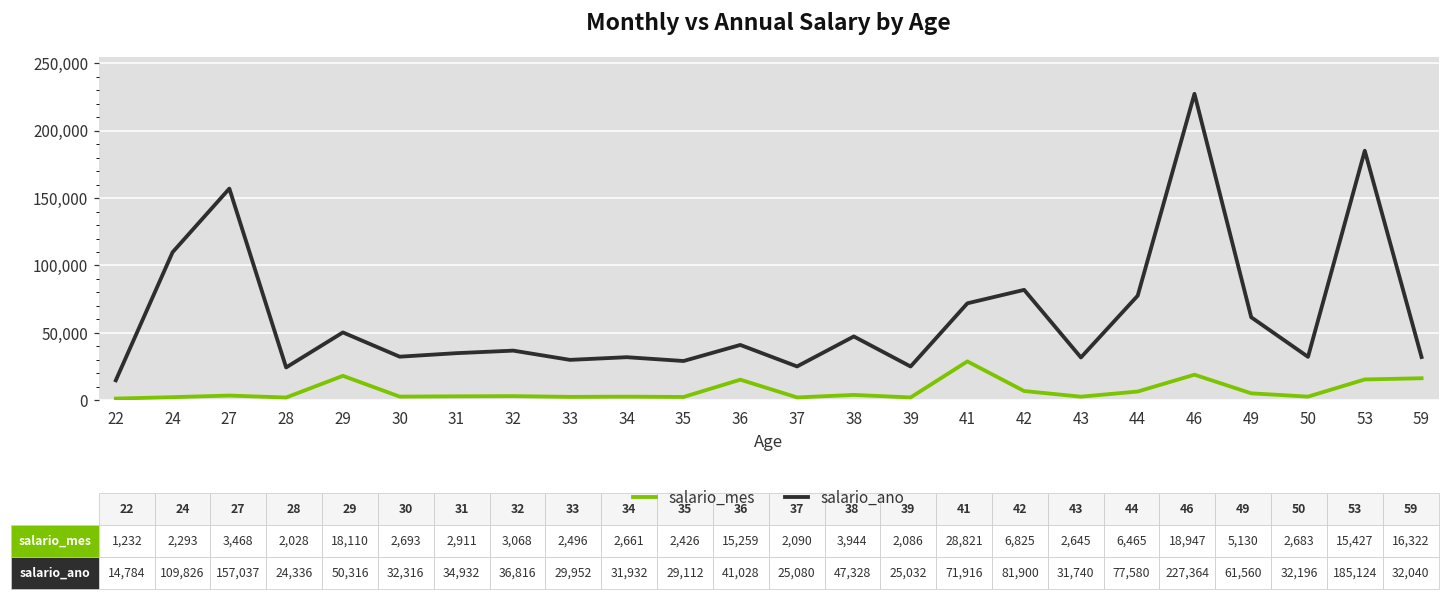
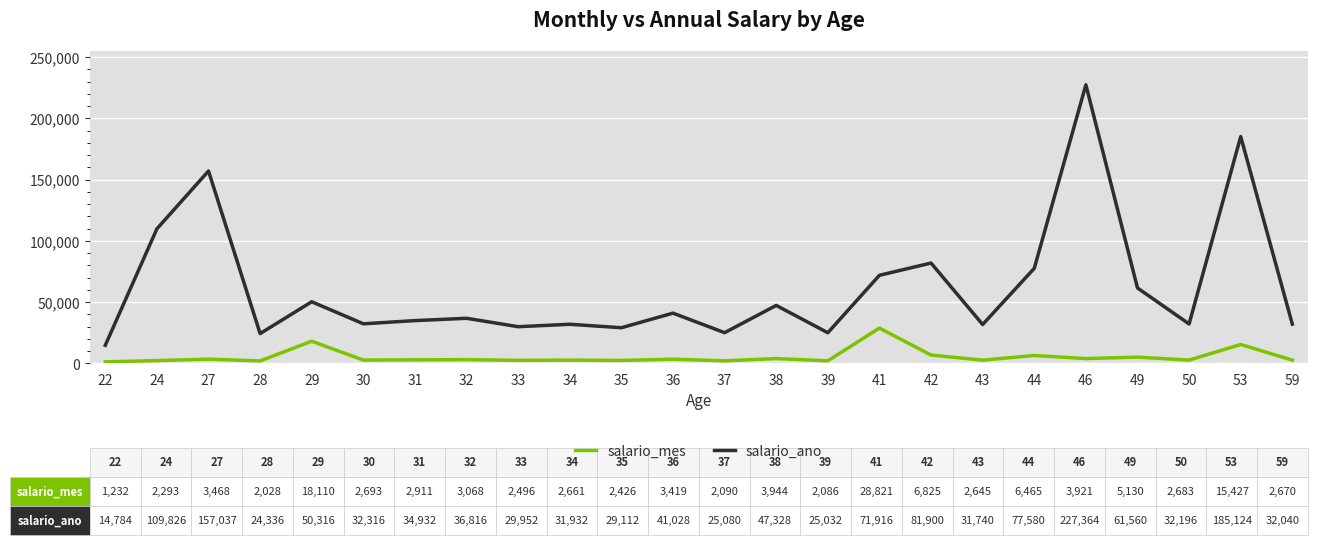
salario_mes, 36: 15,259 -> 3,419
salario_mes, 46: 18,947 -> 3,921
salario_mes, 59: 16,322 -> 2,670
